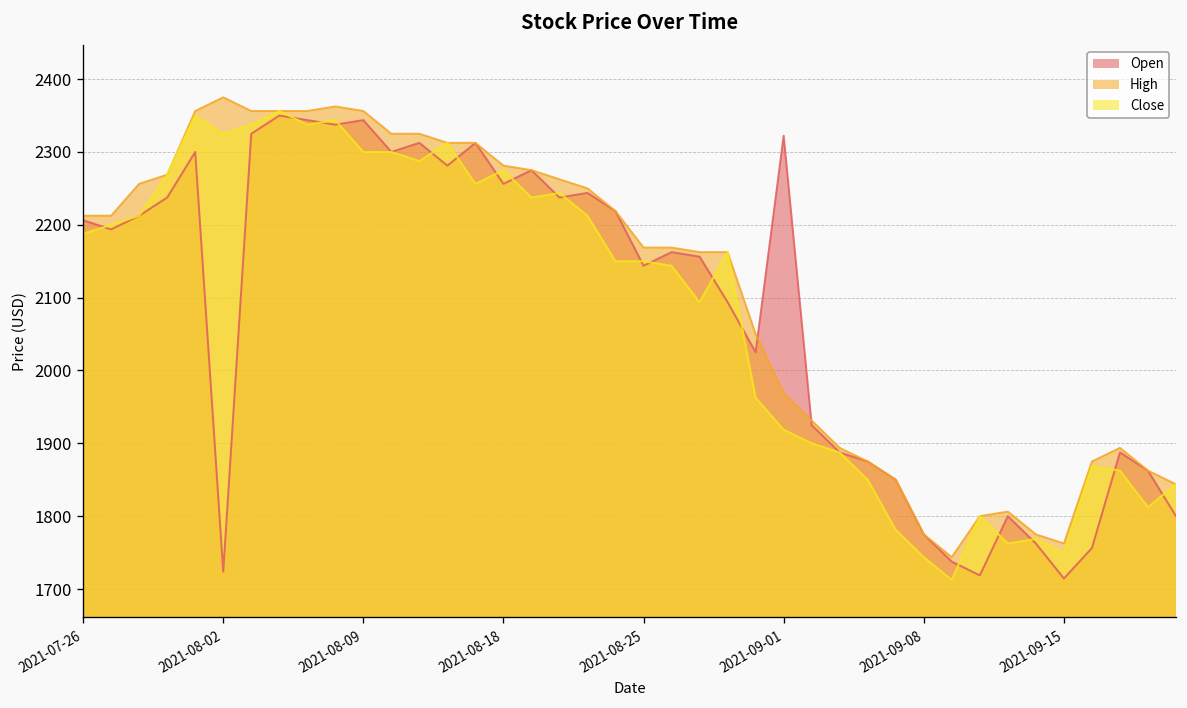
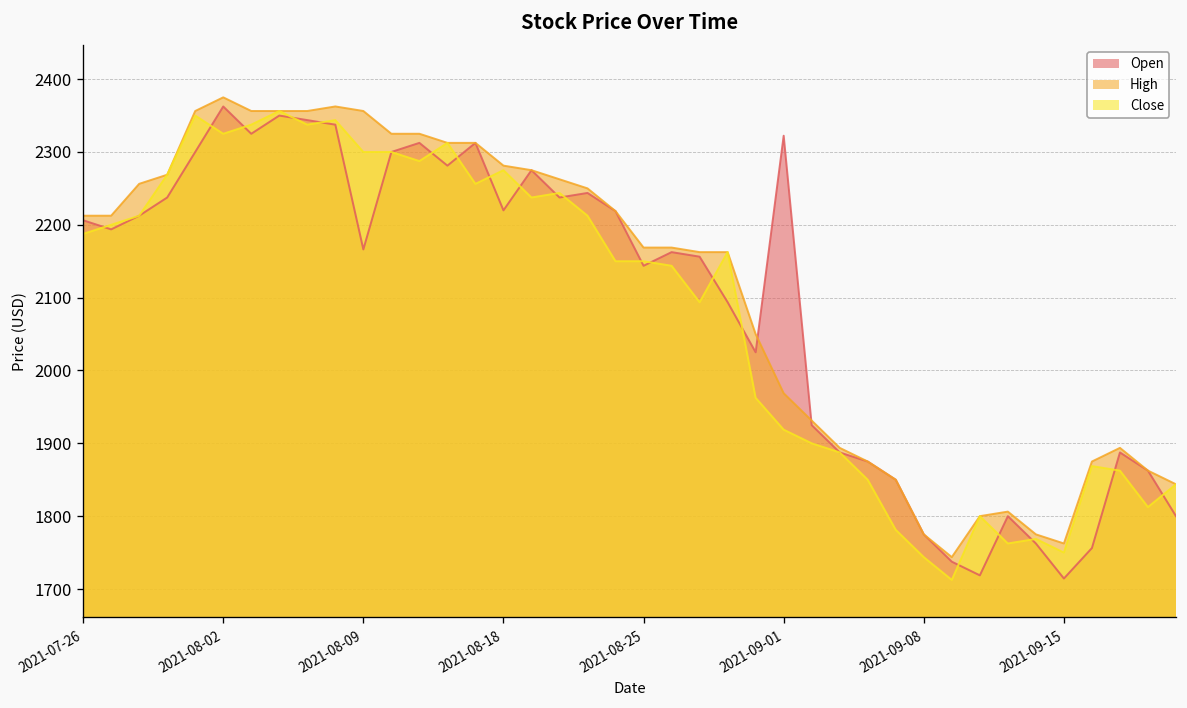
Open, 2021-08-02: 1720 -> 2360
Open, 2021-08-09: 2340 -> 2170
Open, 2021-08-18: 2260 -> 2220
